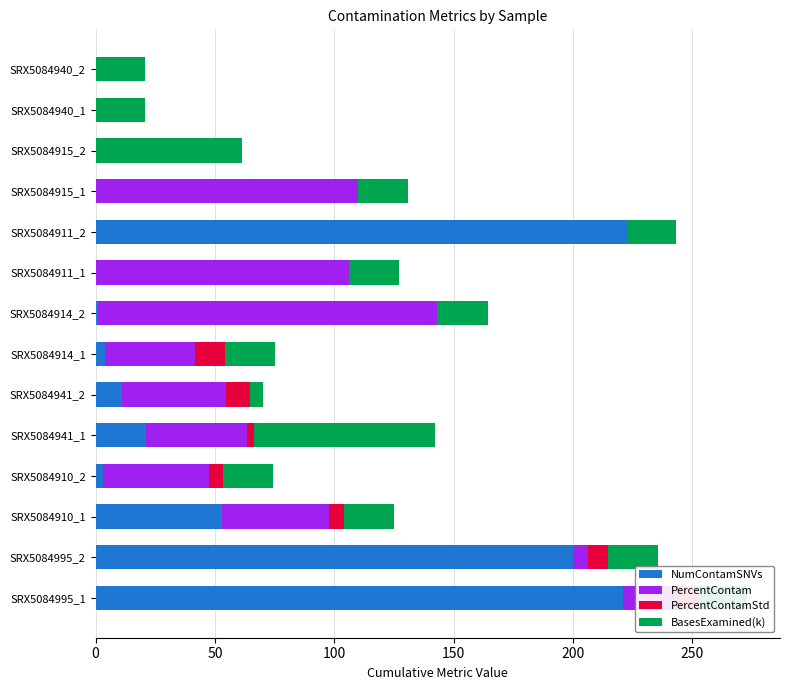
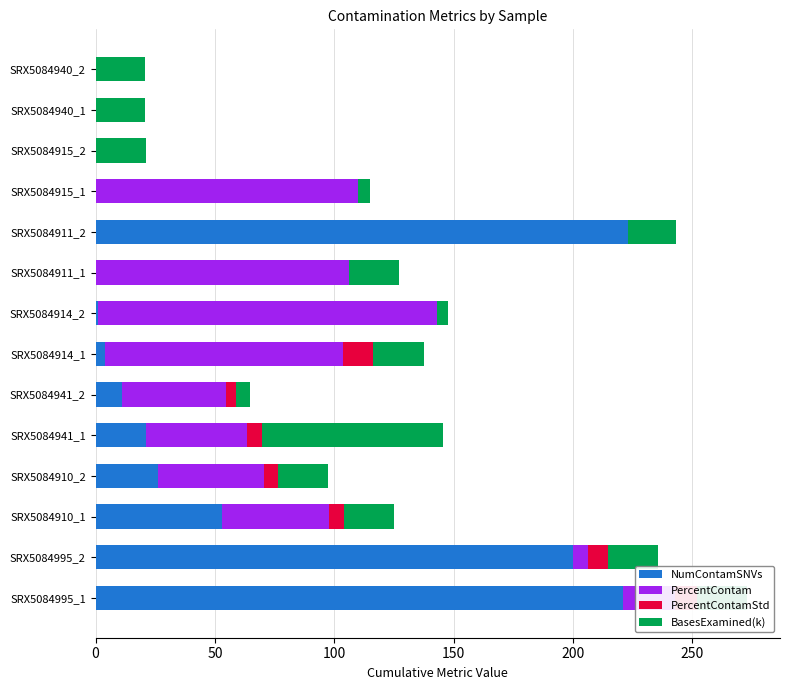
BasesExamined(k), SRX5084915_2: 62 -> 21
BasesExamined(k), SRX5084915_1: 21 -> 5
BasesExamined(k), SRX5084914_2: 21 -> 5
PercentContam, SRX5084914_1: 38 -> 100
PercentContamStd, SRX5084941_2: 10 -> 4
PercentContamStd, SRX5084941_1: 3 -> 6
NumContamSNVs, SRX5084910_2: 3 -> 26
